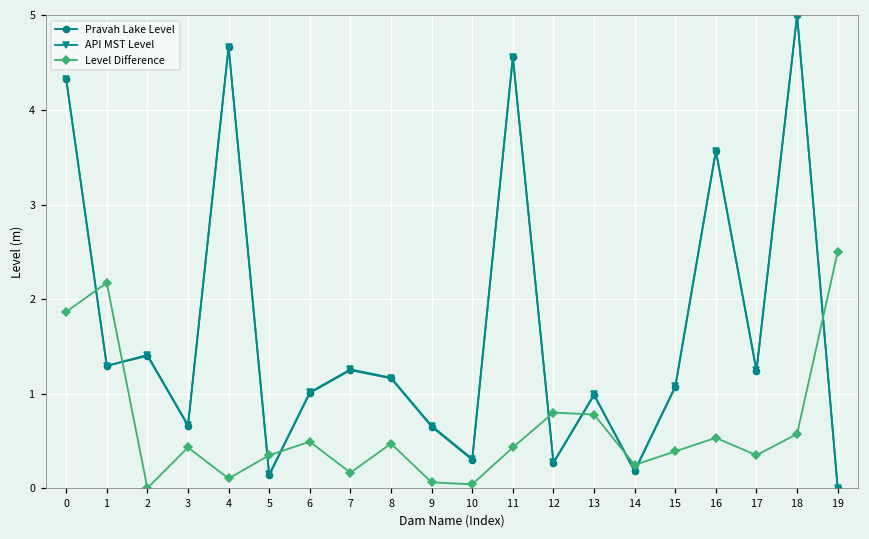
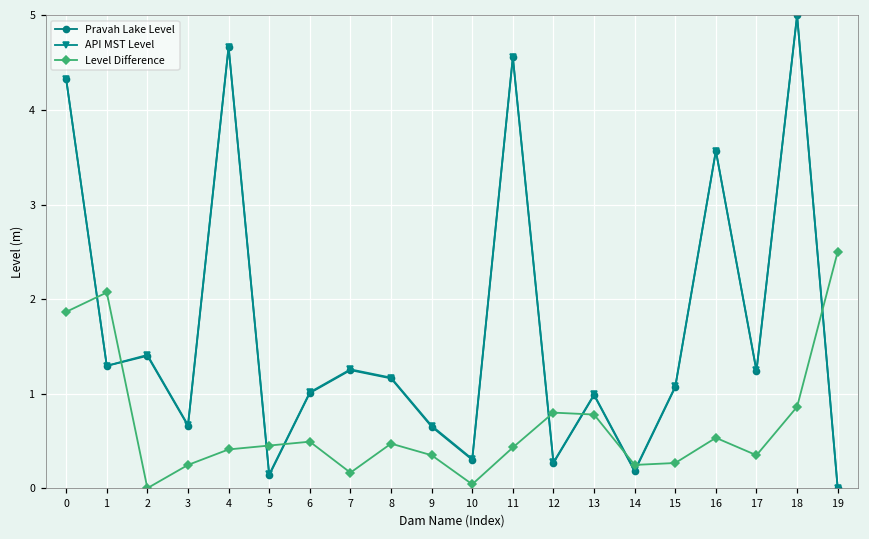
Level Difference, 1: 2.2 -> 2.1
Level Difference, 3: 0.4 -> 0.2
Level Difference, 4: 0.1 -> 0.4
Level Difference, 5: 0.3 -> 0.5
Level Difference, 9: 0.1 -> 0.3
Level Difference, 15: 0.4 -> 0.3
Level Difference, 18: 0.6 -> 0.9
